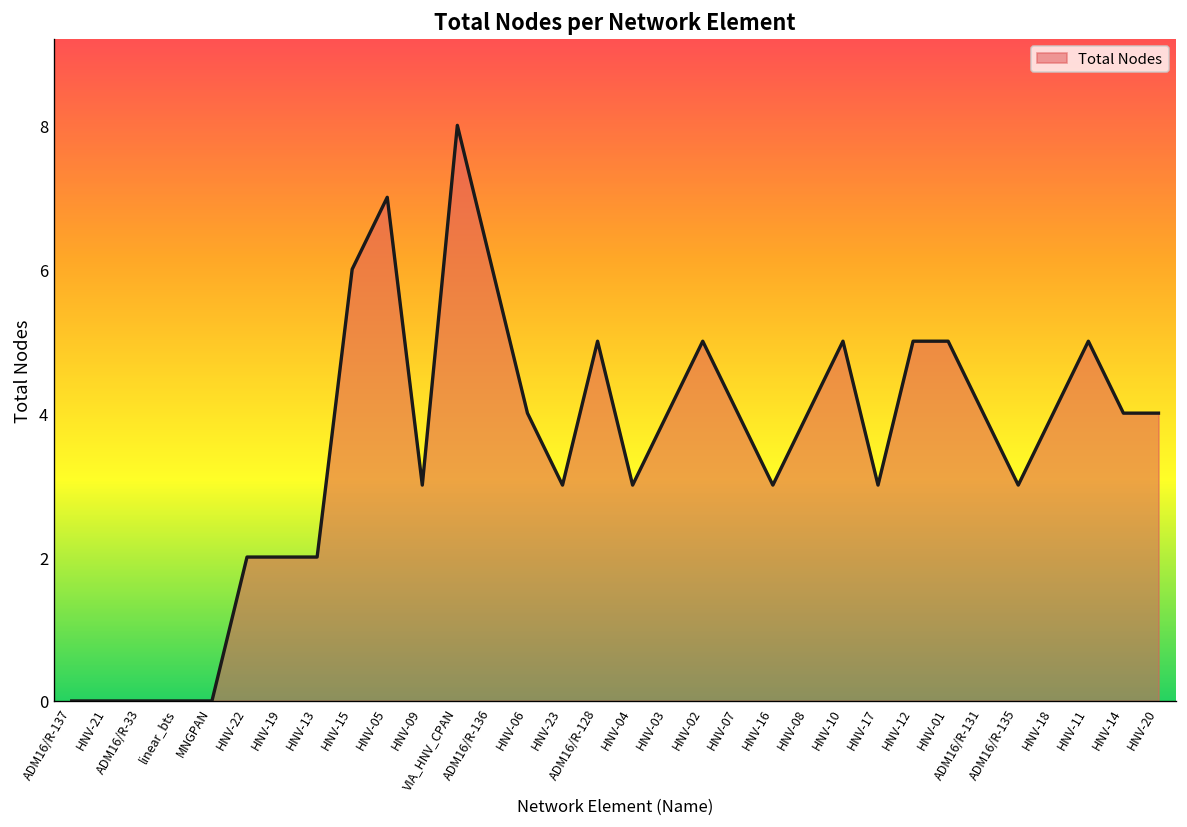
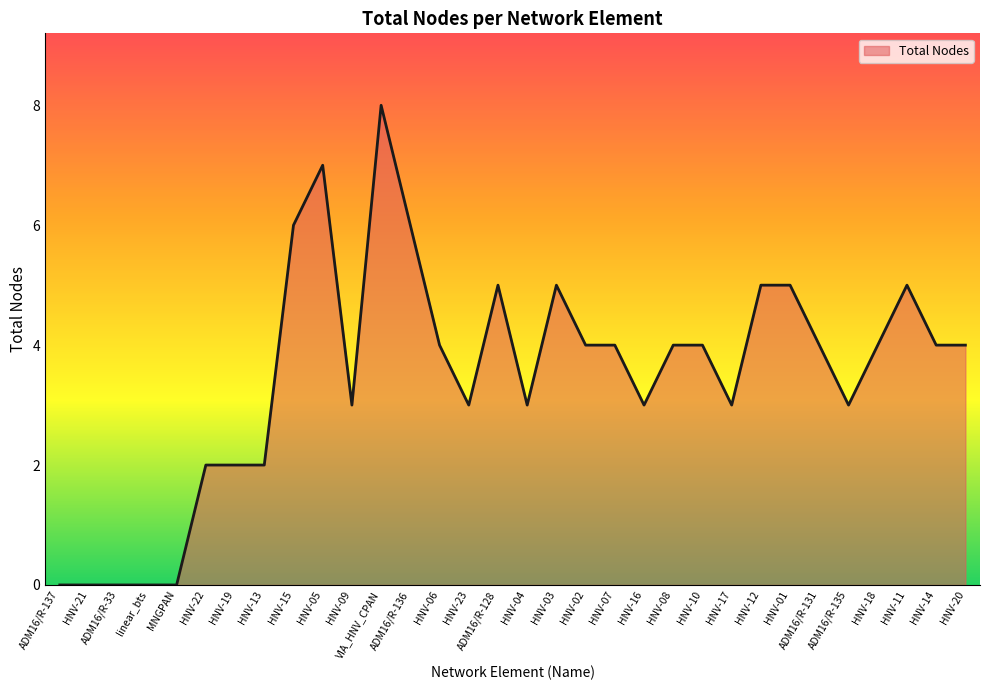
HNV-03: 4 -> 5
HNV-02: 5 -> 4
HNV-10: 5 -> 4
